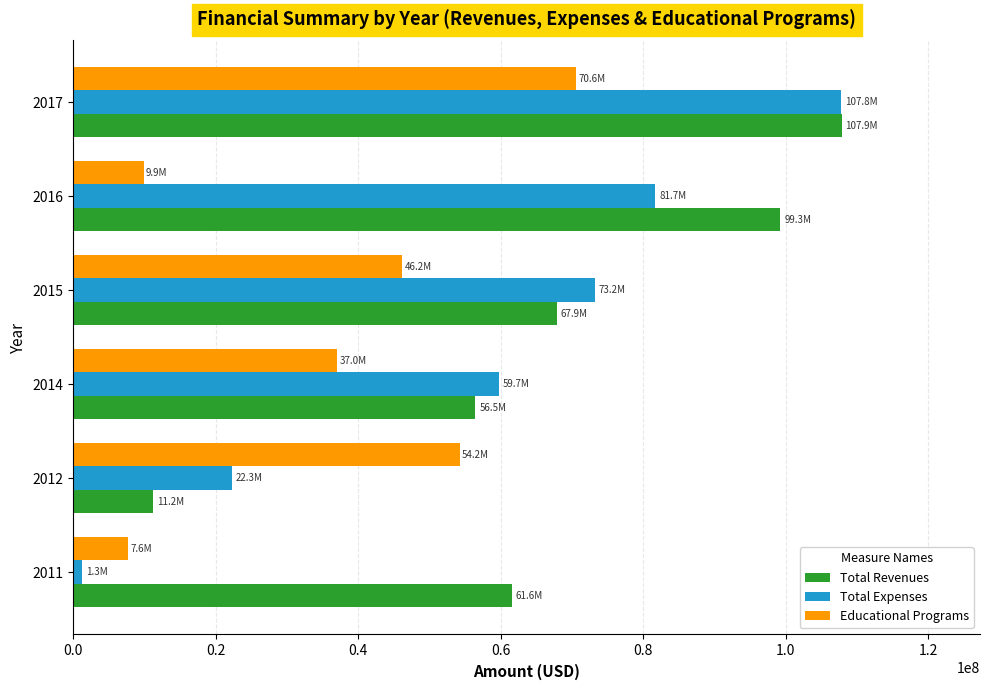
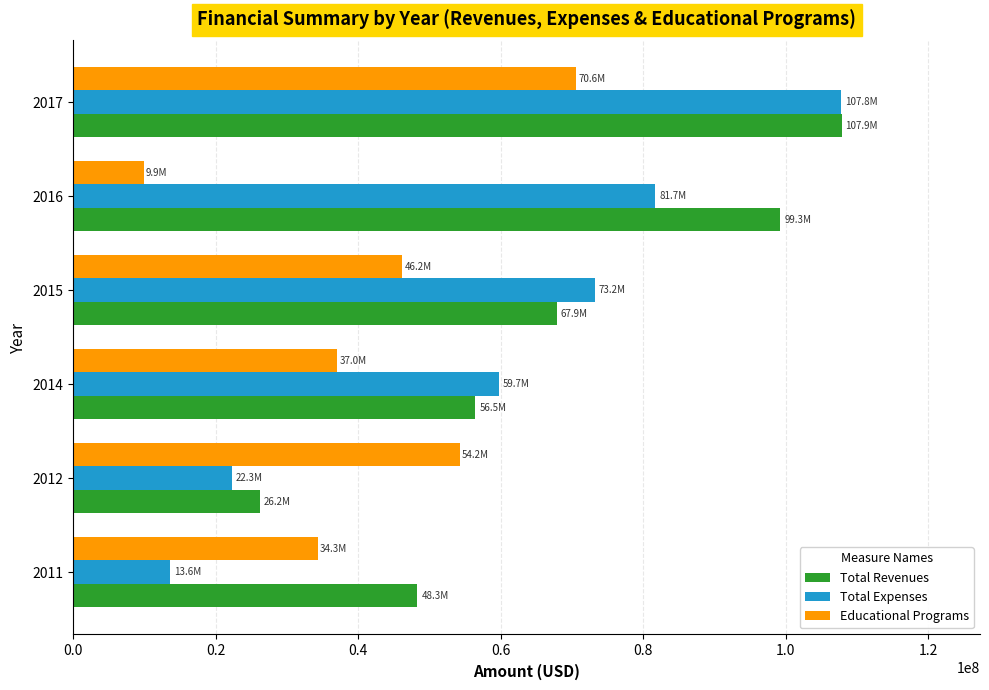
Total Revenues, 2012: 11.2M -> 26.2M
Educational Programs, 2011: 7.6M -> 34.3M
Total Expenses, 2011: 1.3M -> 13.6M
Total Revenues, 2011: 61.6M -> 48.3M
